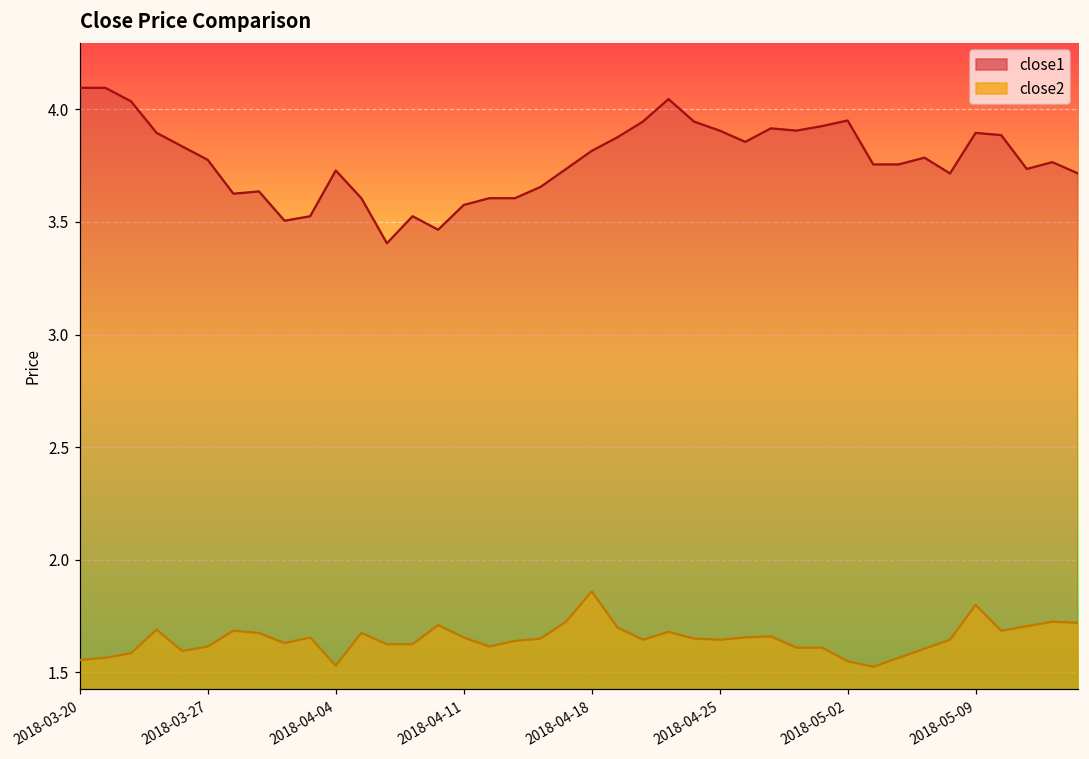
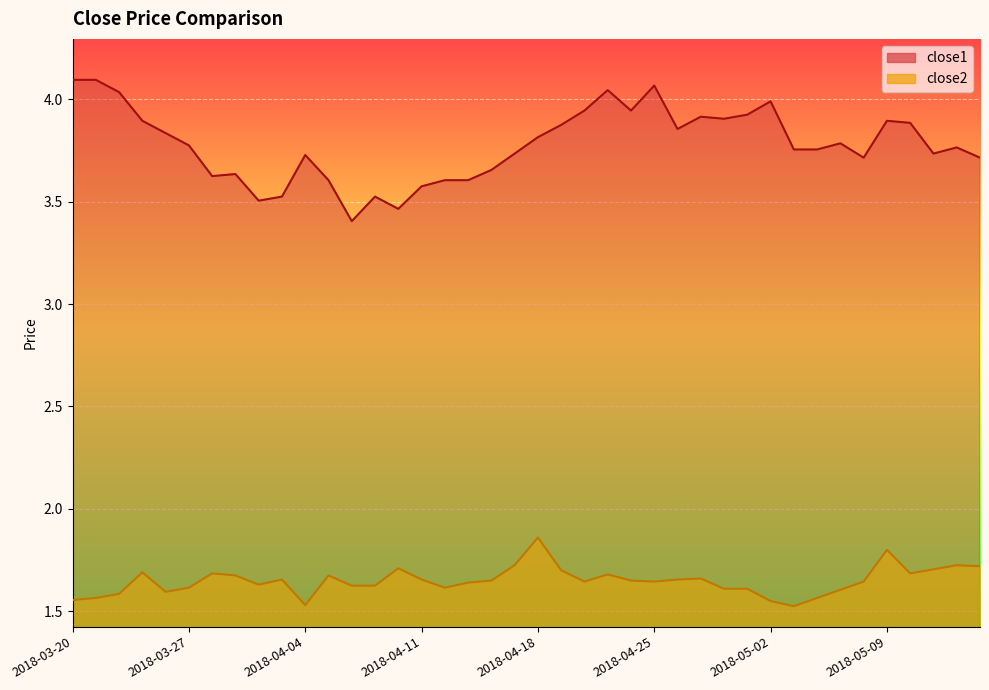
close1, 2018-04-25: 3.91 -> 4.07
close1, 2018-05-02: 3.95 -> 3.99
